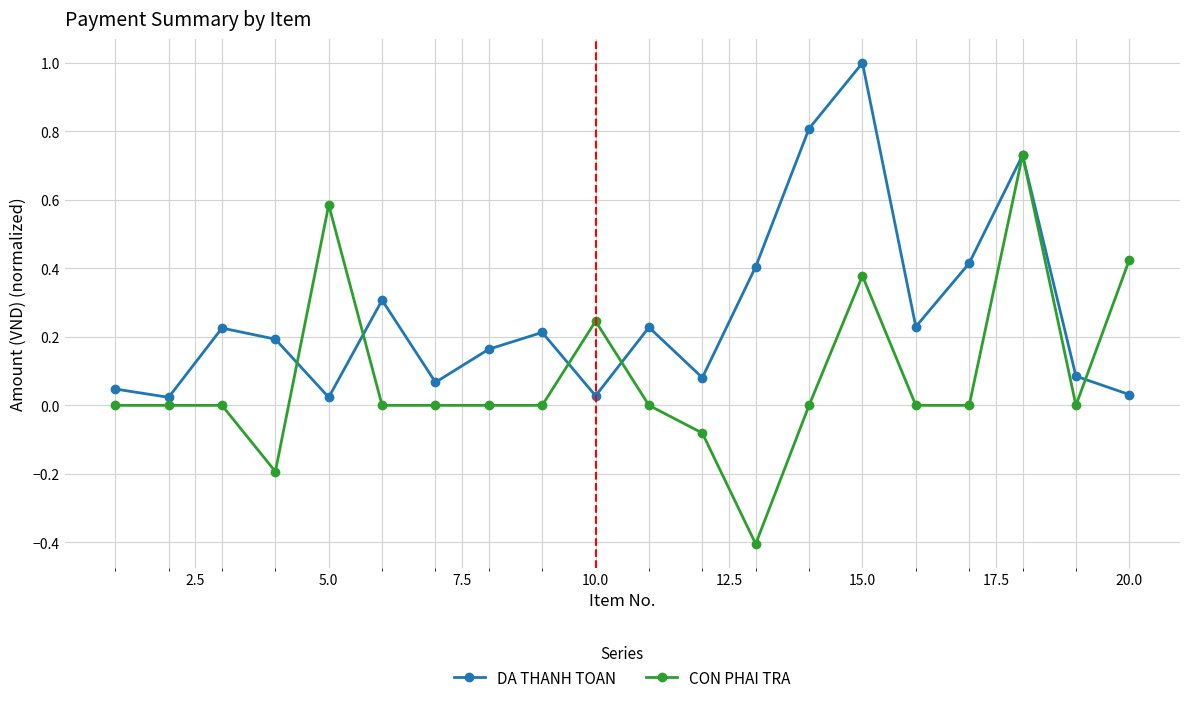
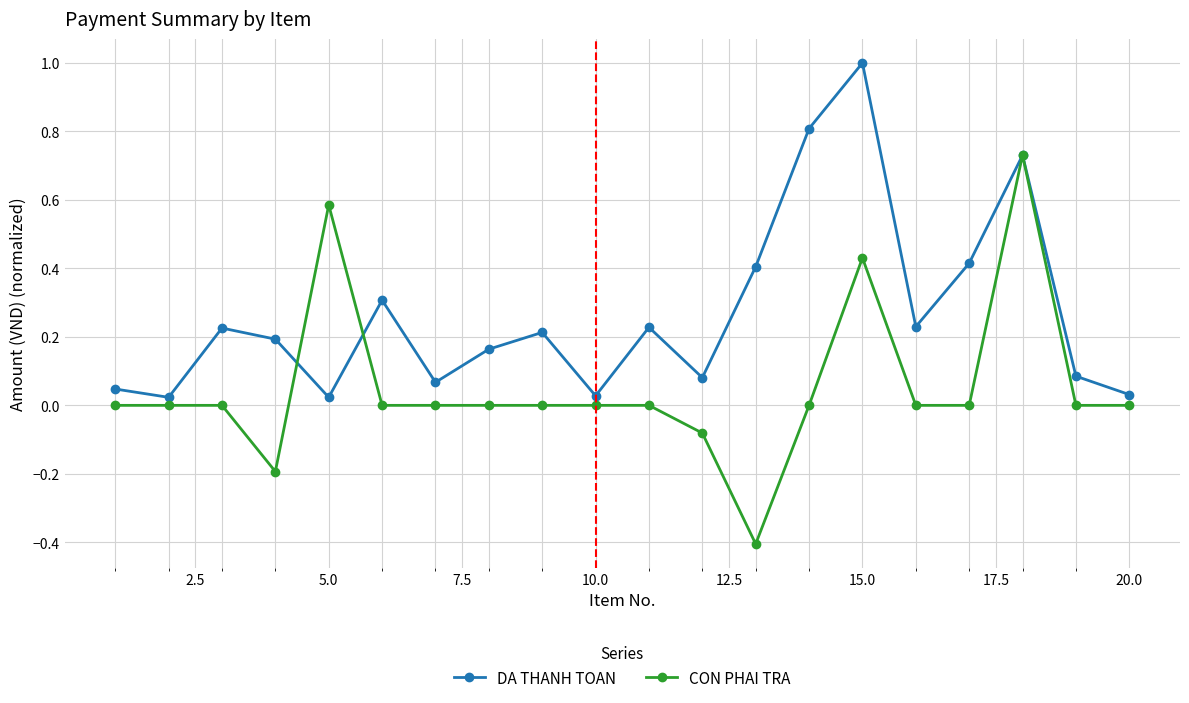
CON PHAI TRA, 10.0: 0.25 -> 0.00
CON PHAI TRA, 15.0: 0.38 -> 0.43
CON PHAI TRA, 20.0: 0.42 -> 0.00
